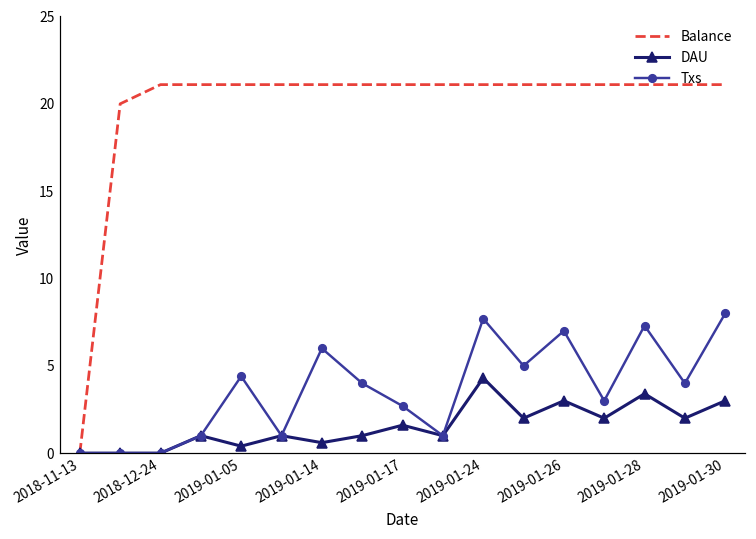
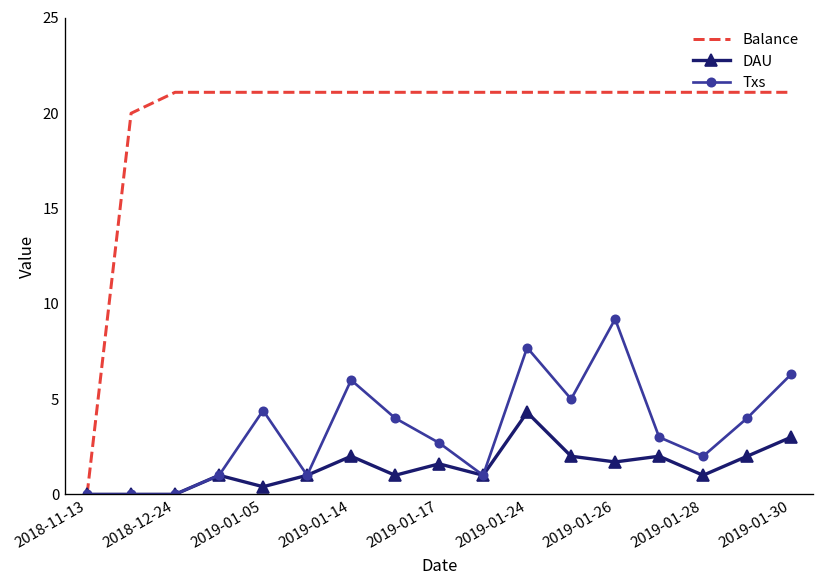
DAU, 2019-01-14: 0.6 -> 2.0
DAU, 2019-01-26: 3.0 -> 1.7
Txs, 2019-01-26: 7.0 -> 9.2
DAU, 2019-01-28: 3.4 -> 1.0
Txs, 2019-01-28: 7.3 -> 2.0
Txs, 2019-01-30: 8.0 -> 6.3
